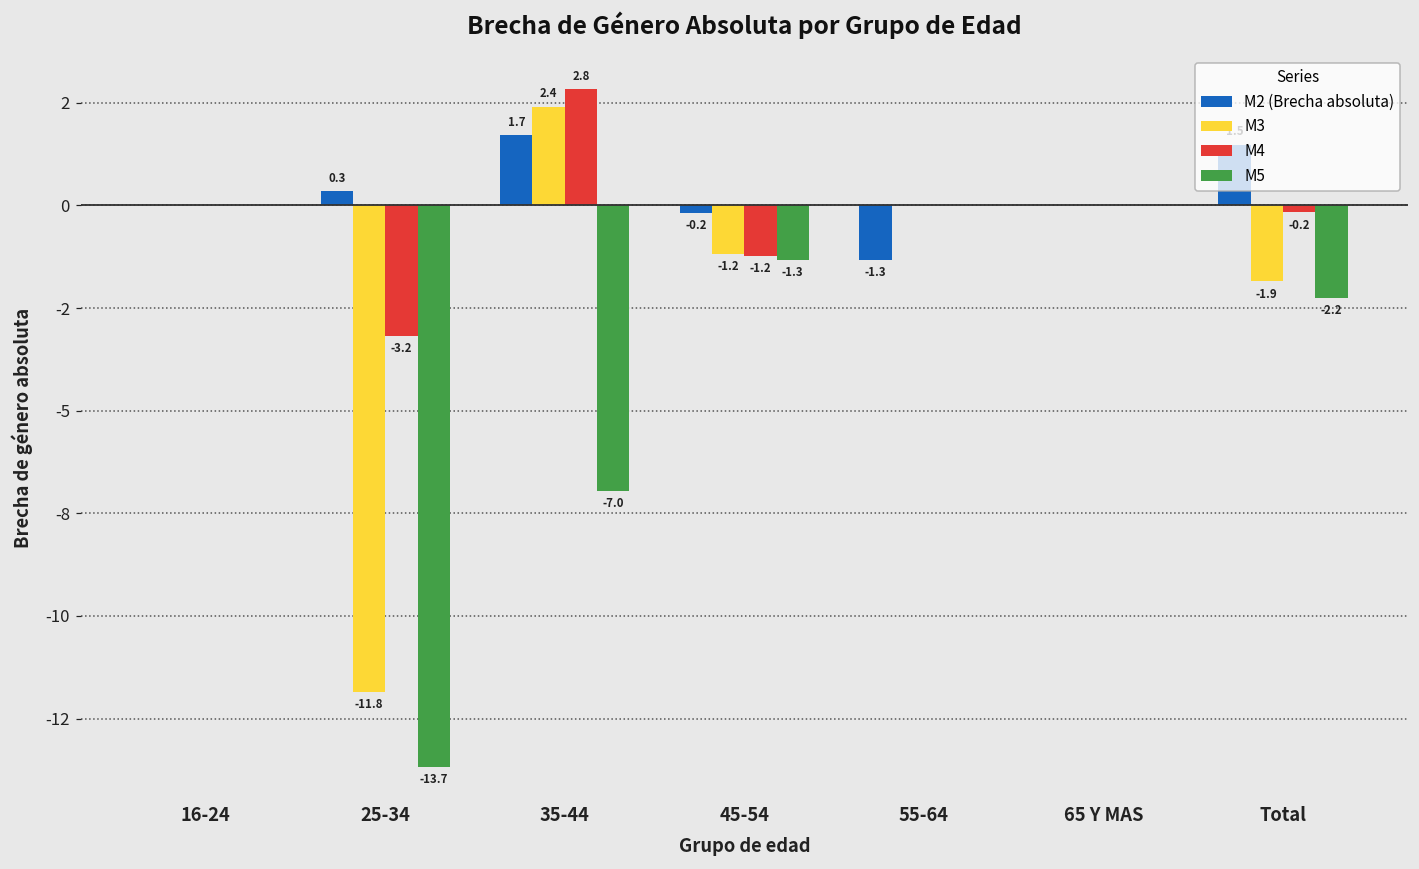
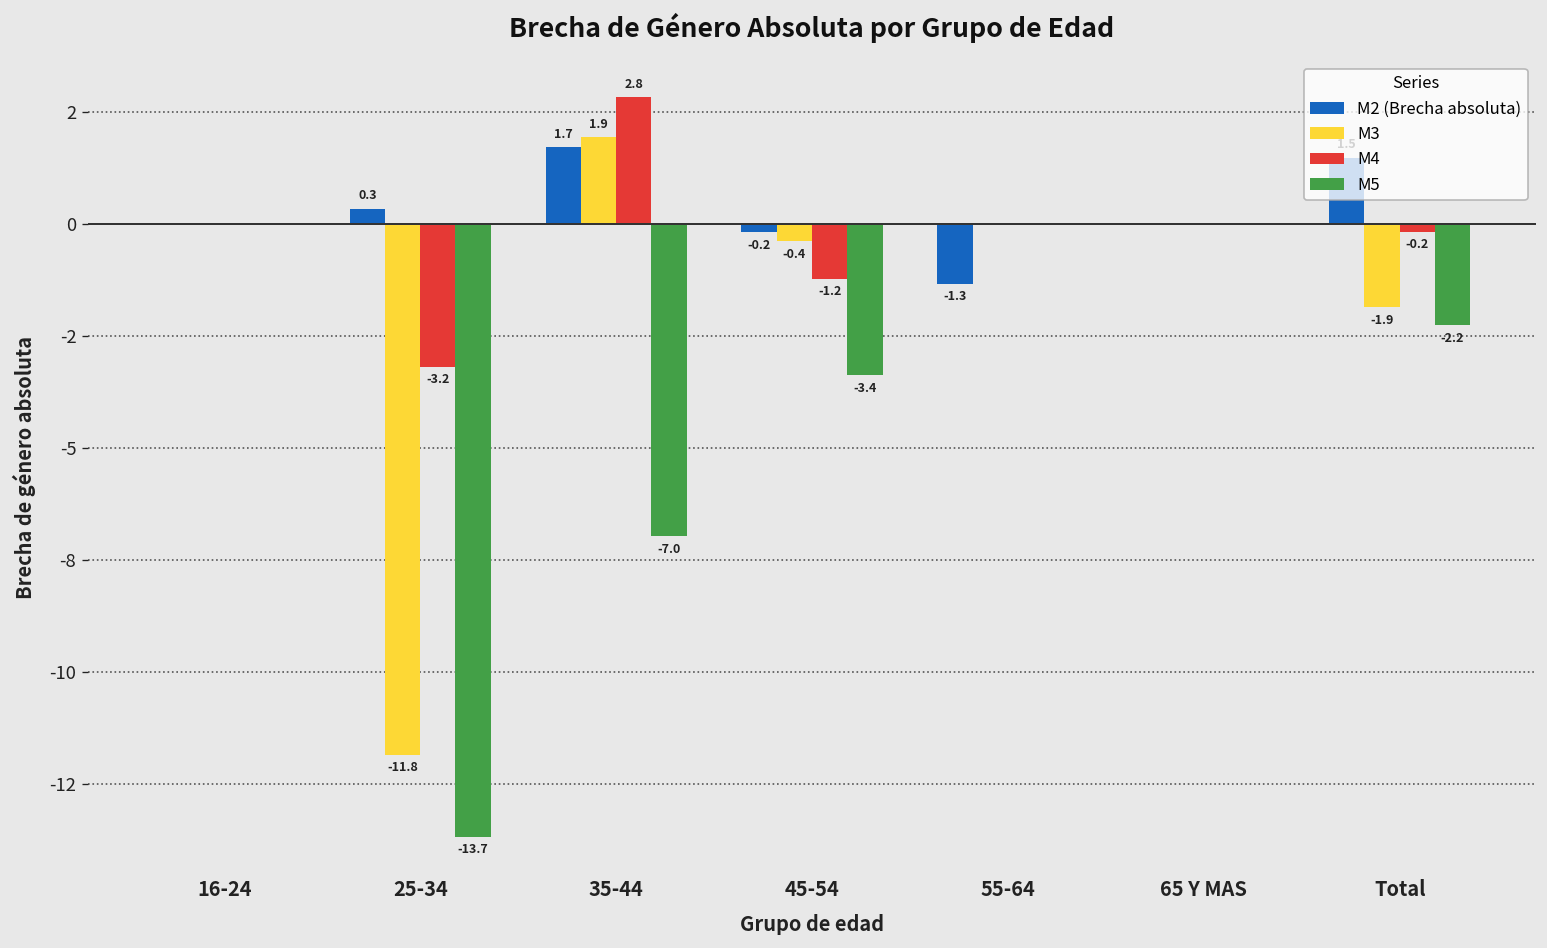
M3, 35-44: 2.4 -> 1.9
M3, 45-54: -1.2 -> -0.4
M5, 45-54: -1.3 -> -3.4
